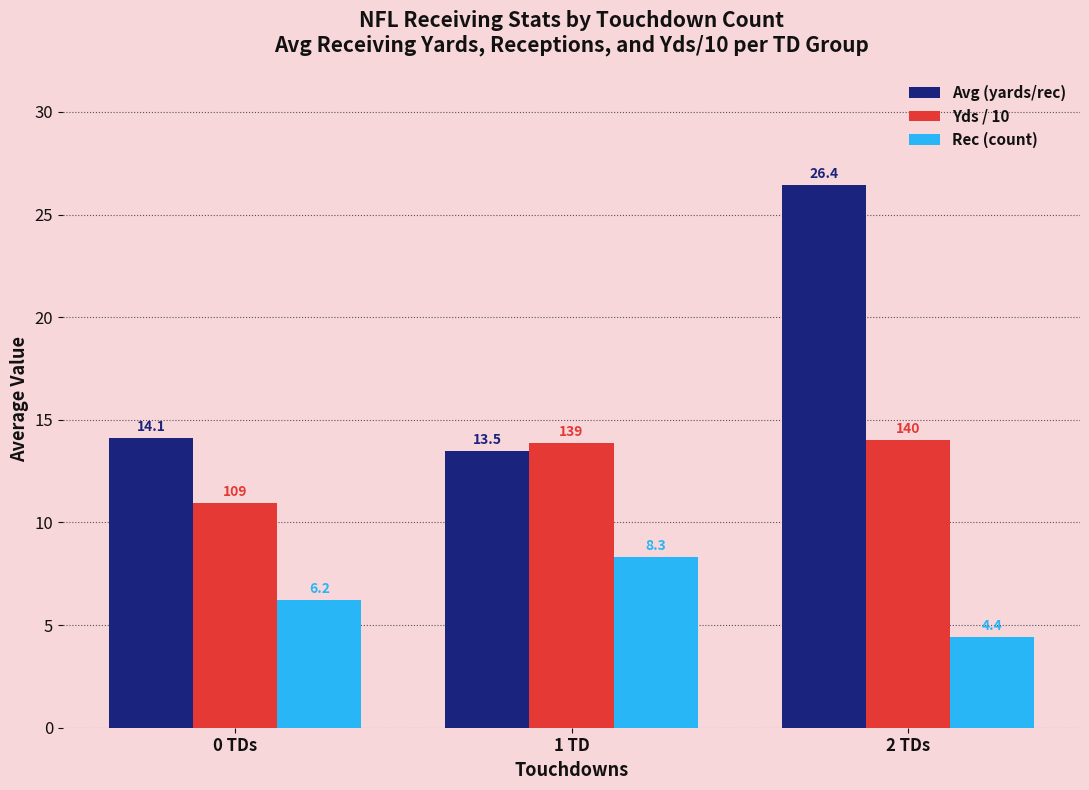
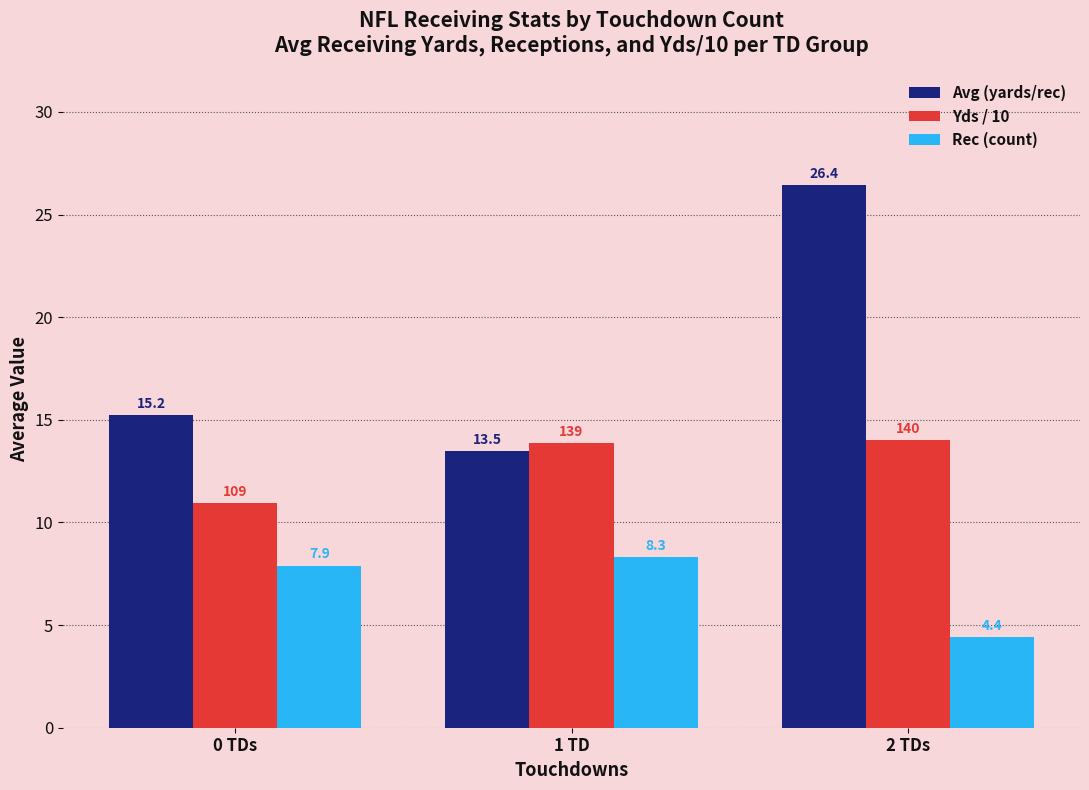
Avg (yards/rec), 0 TDs: 14.1 -> 15.2
Rec (count), 0 TDs: 6.2 -> 7.9
